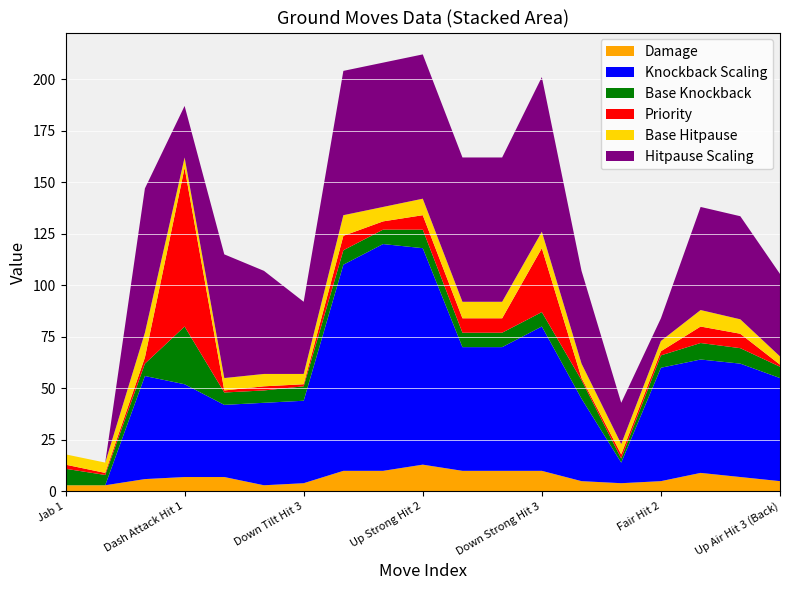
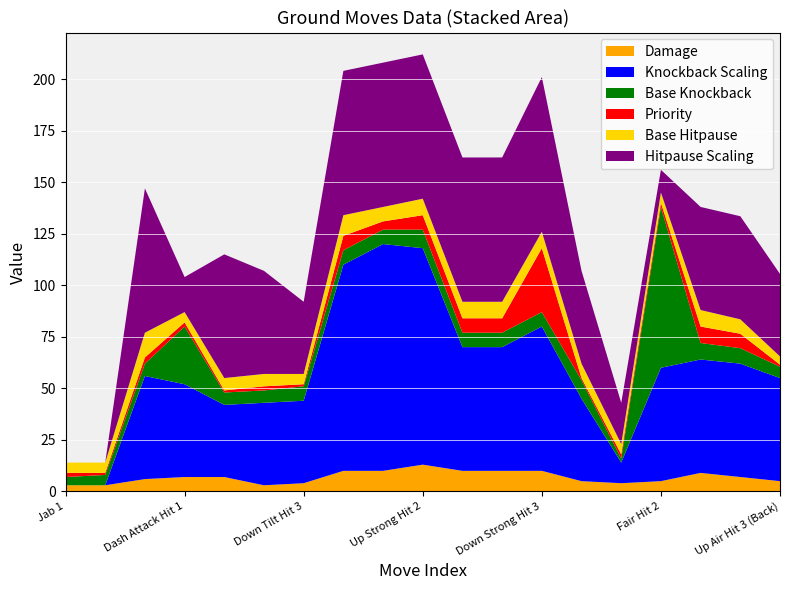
Base Knockback, Jab 1: 8 -> 4
Priority, Dash Attack Hit 1: 77 -> 2
Hitpause Scaling, Dash Attack Hit 1: 25 -> 17
Base Knockback, Fair Hit 2: 6 -> 78
